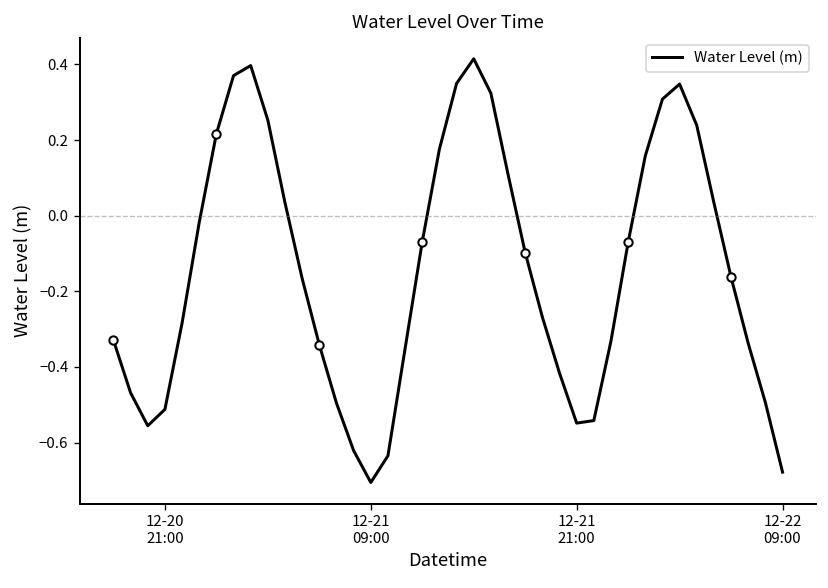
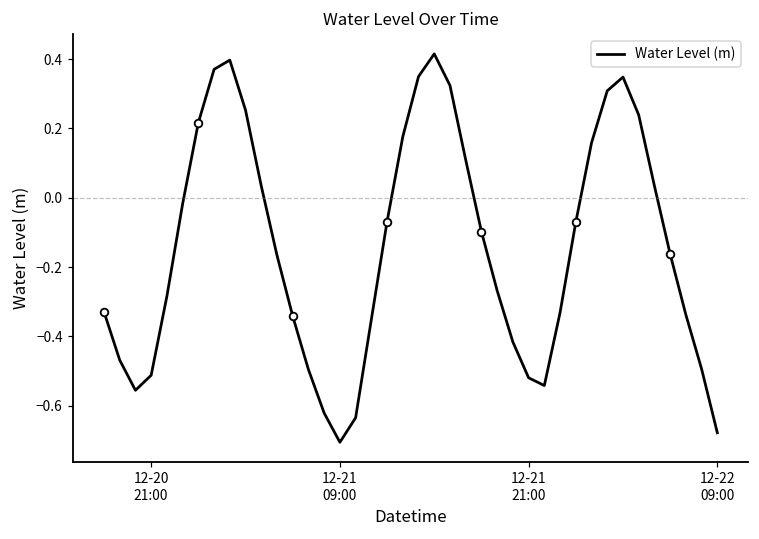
Water Level (m), 12-21 21:00: -0.55 -> -0.52
